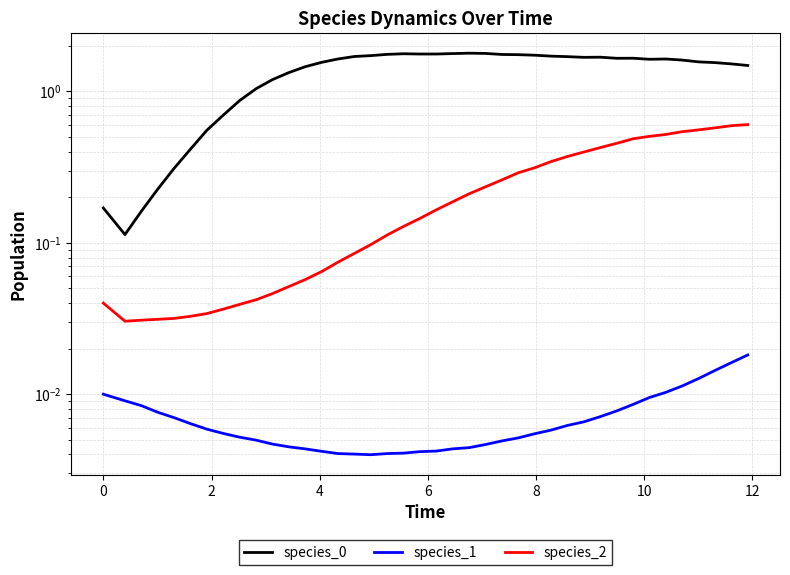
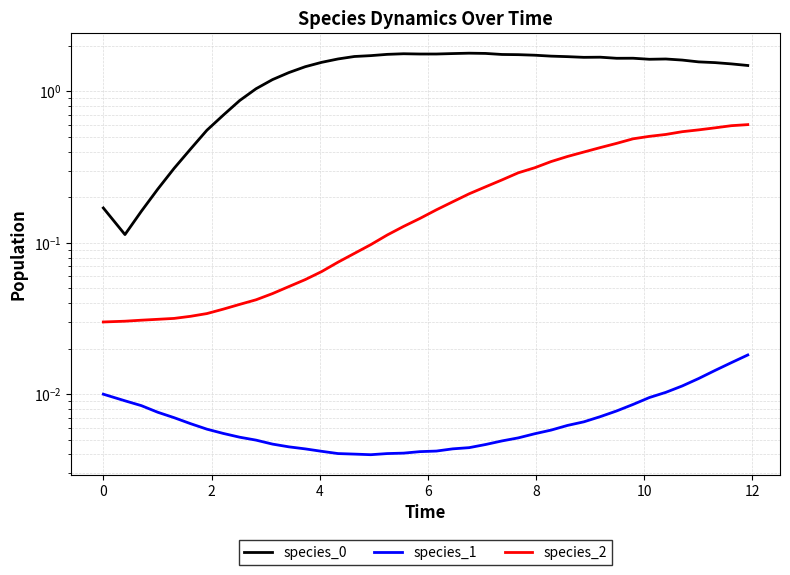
species_2, 0: 0.04 -> 0.03
